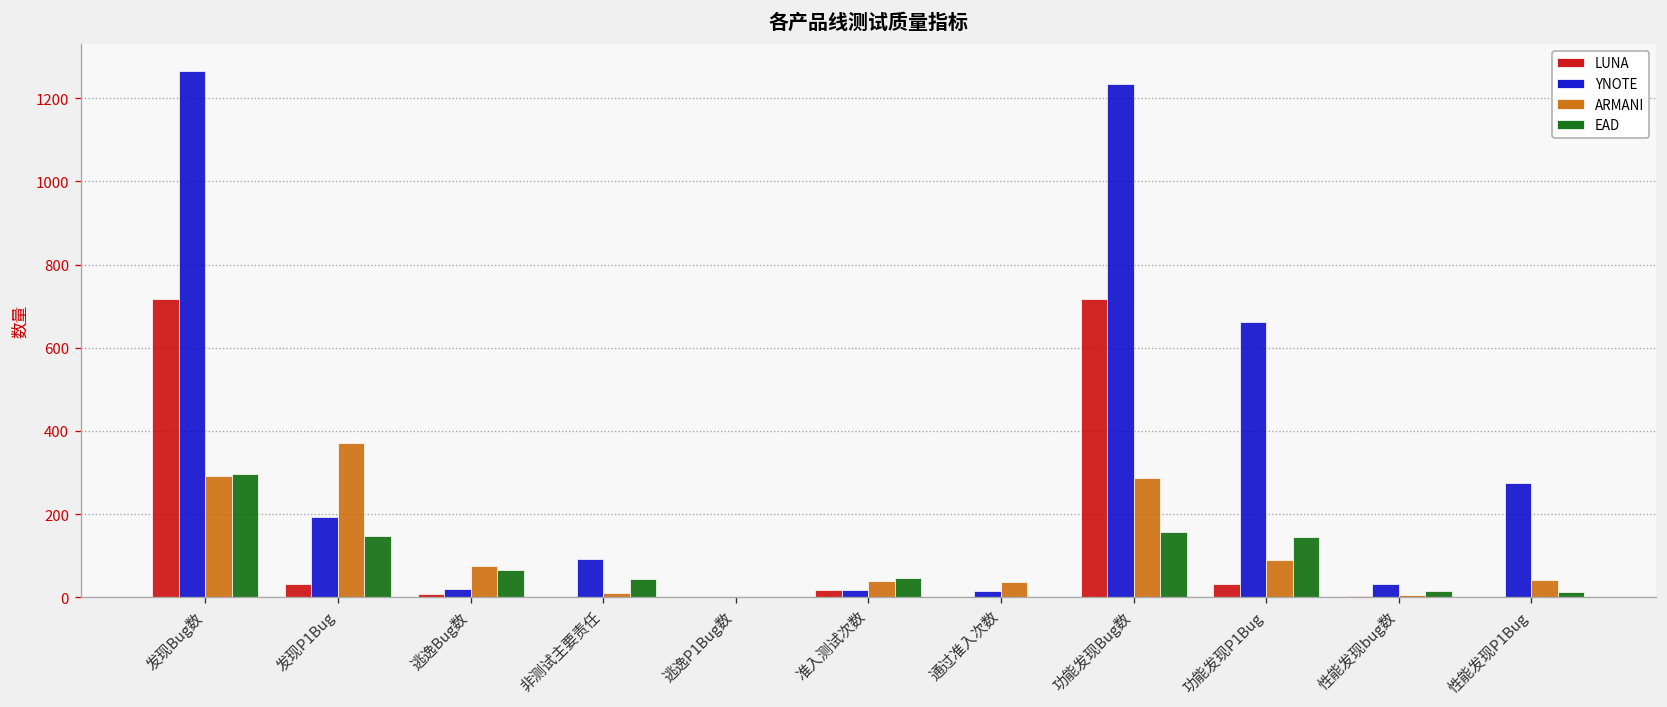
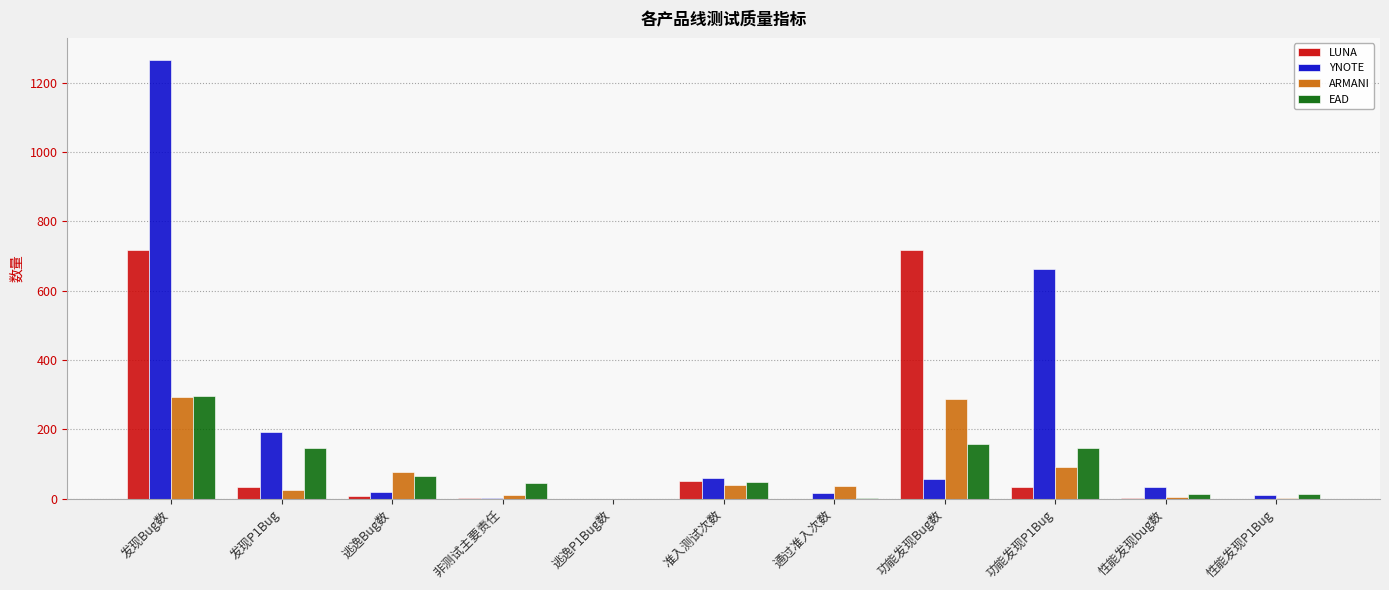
ARMANI, 发现P1Bug: 370 -> 20
YNOTE, 非测试主要责任: 90 -> 0
LUNA, 准入测试次数: 20 -> 50
YNOTE, 准入测试次数: 20 -> 60
YNOTE, 功能发现Bug数: 1230 -> 60
YNOTE, 性能发现P1Bug: 280 -> 10
ARMANI, 性能发现P1Bug: 40 -> 0
